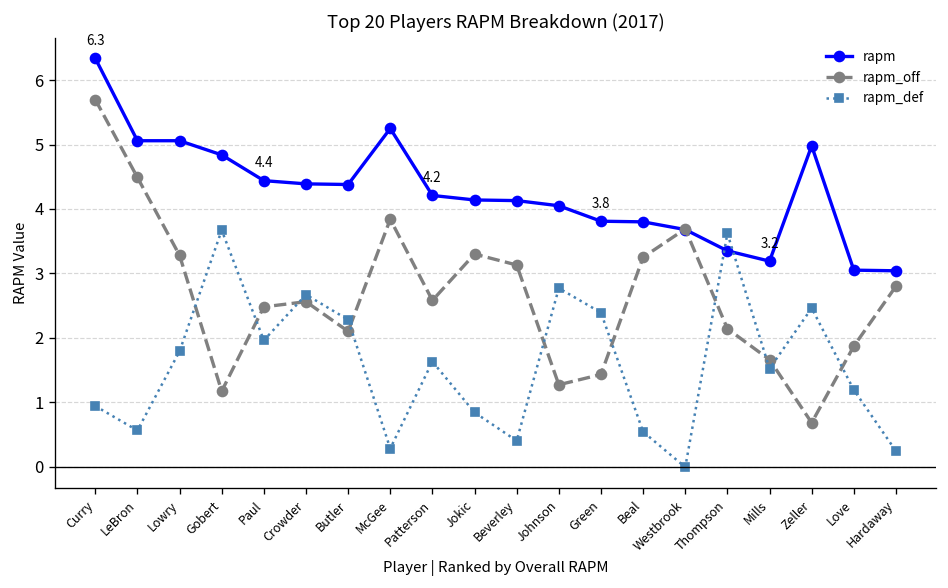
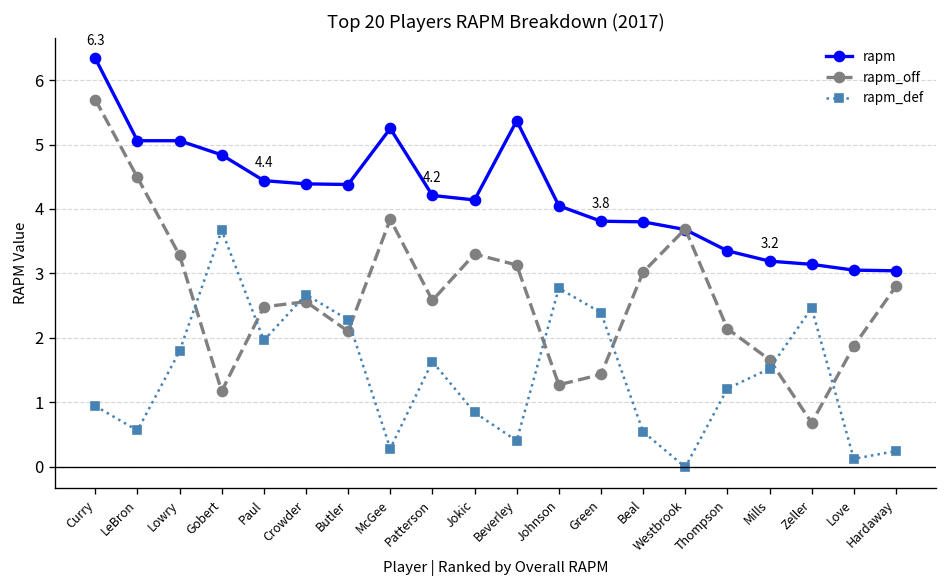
rapm, Beverley: 4.1 -> 5.4
rapm_off, Beal: 3.3 -> 3.0
rapm_def, Thompson: 3.6 -> 1.2
rapm, Zeller: 5.0 -> 3.1
rapm_def, Love: 1.2 -> 0.1
